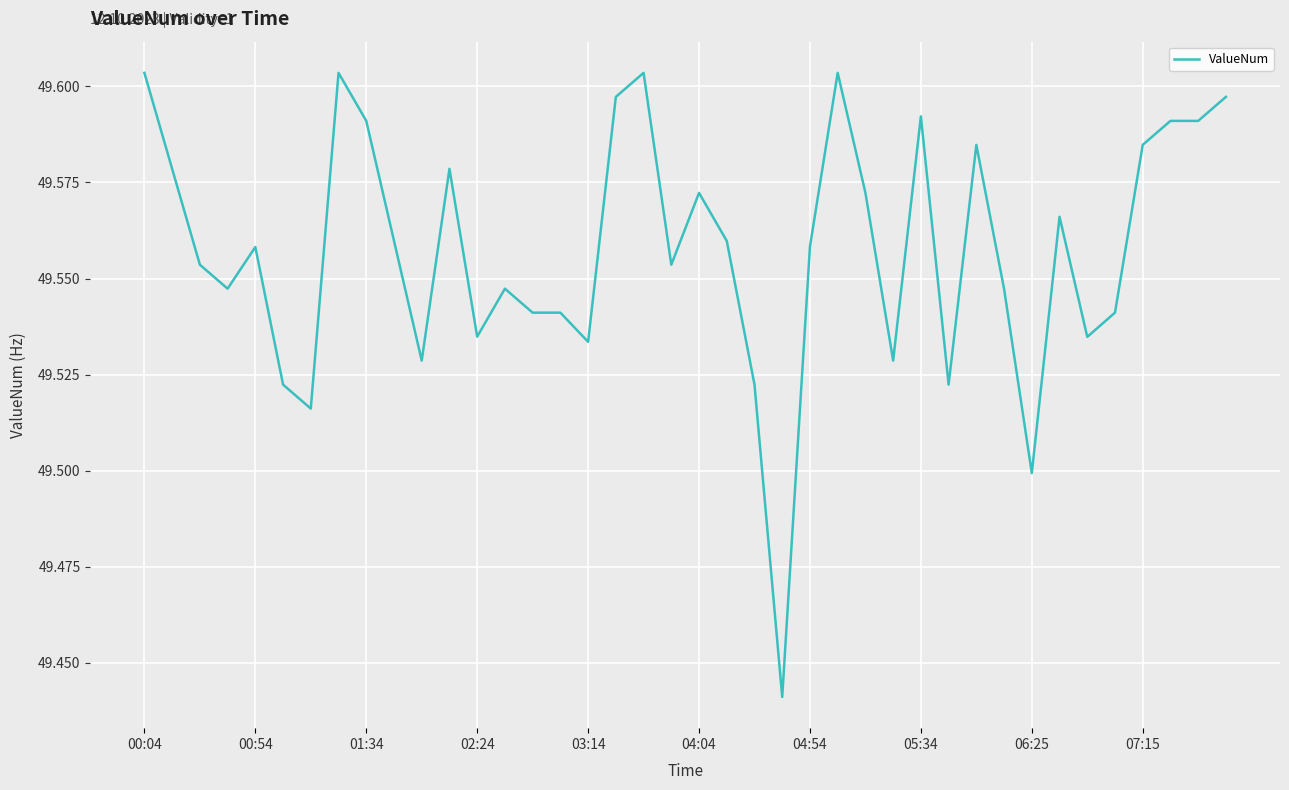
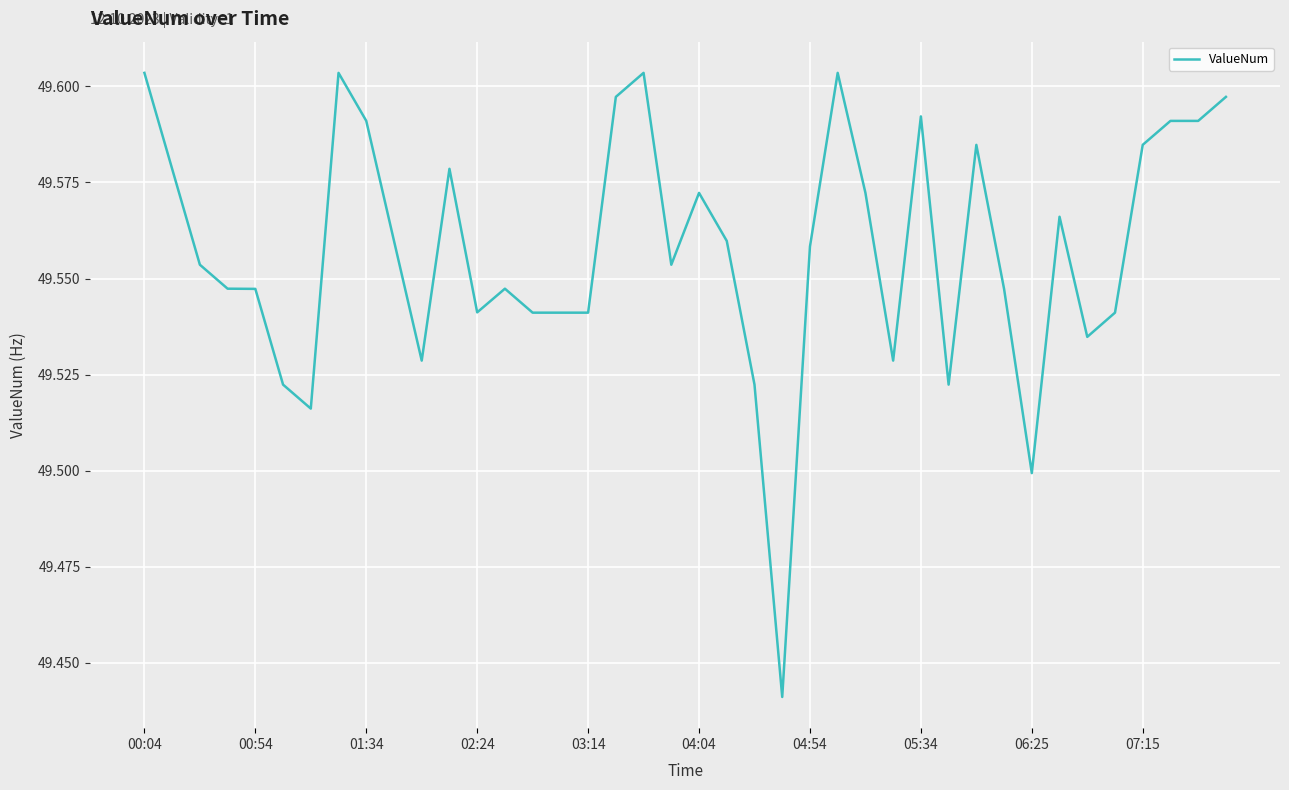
00:54: 49.558 -> 49.547
02:24: 49.535 -> 49.541
03:14: 49.534 -> 49.541
